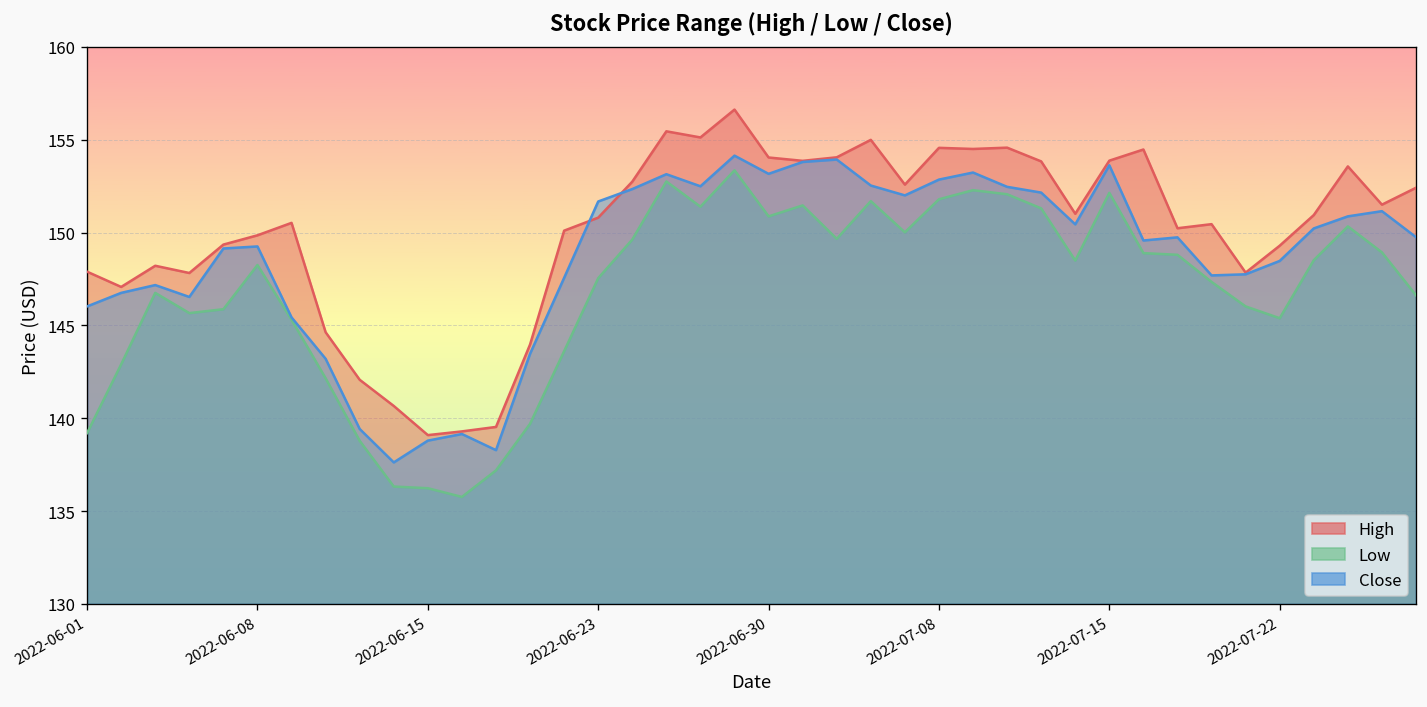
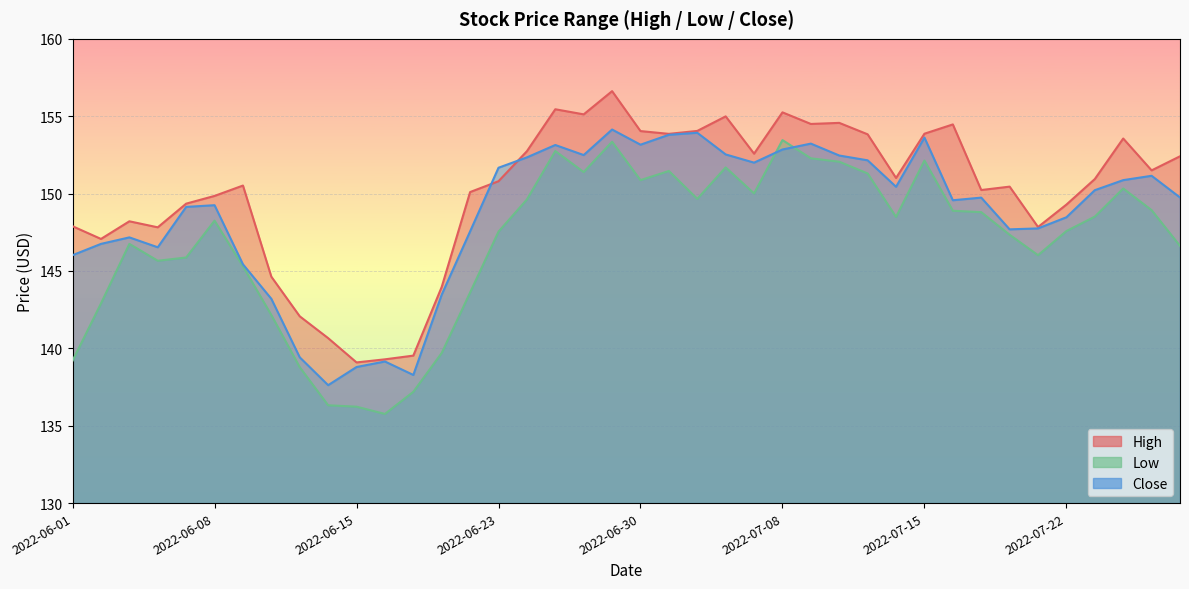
High, 2022-07-08: 154.6 -> 155.3
Low, 2022-07-08: 151.8 -> 153.5
Low, 2022-07-22: 145.4 -> 147.6
